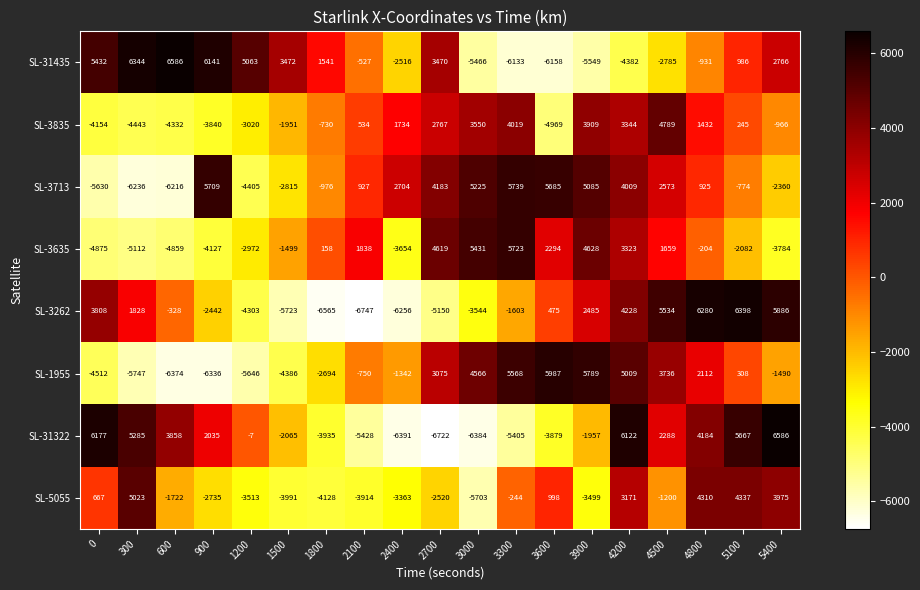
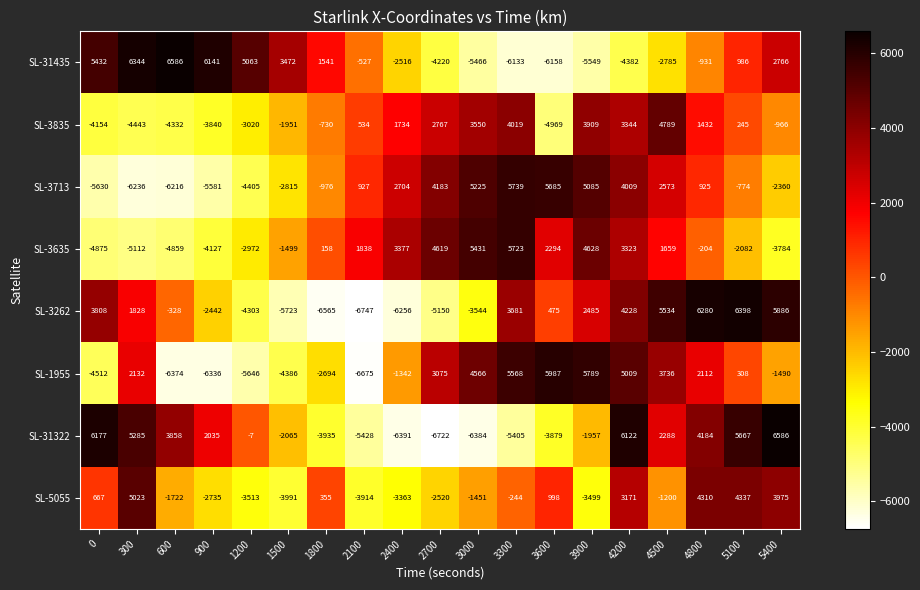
SL-31435, 2700: 3470 -> -4220
SL-3713, 900: 5709 -> -5581
SL-3635, 2400: -3654 -> 3377
SL-3262, 3300: -1603 -> 3681
SL-1955, 300: -5747 -> 2132
SL-1955, 2100: -750 -> -6675
SL-5055, 1800: -4128 -> 355
SL-5055, 3000: -5703 -> -1451
